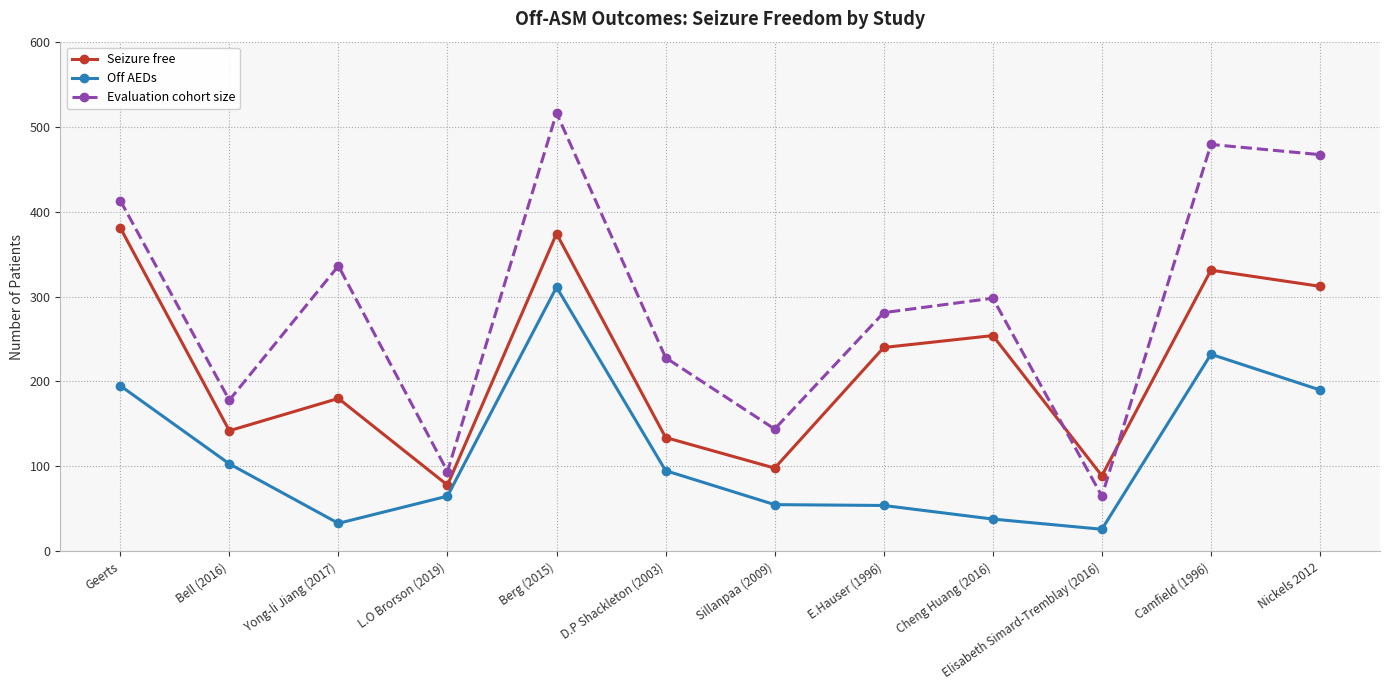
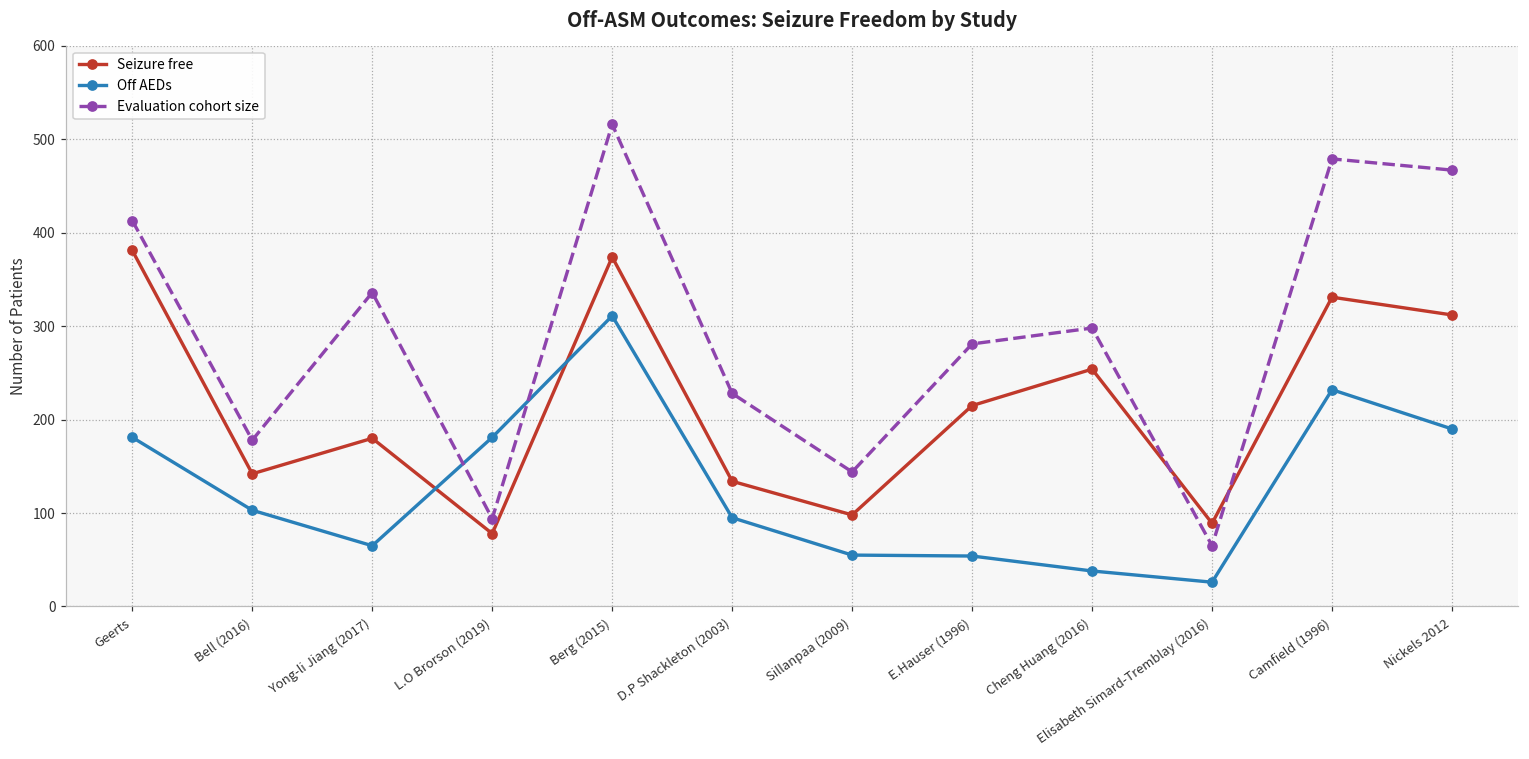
Off AEDs, Geerts: 200 -> 180
Off AEDs, Yong-li Jiang (2017): 30 -> 70
Off AEDs, L.O Brorson (2019): 70 -> 180
Seizure free, E.Hauser (1996): 240 -> 220
